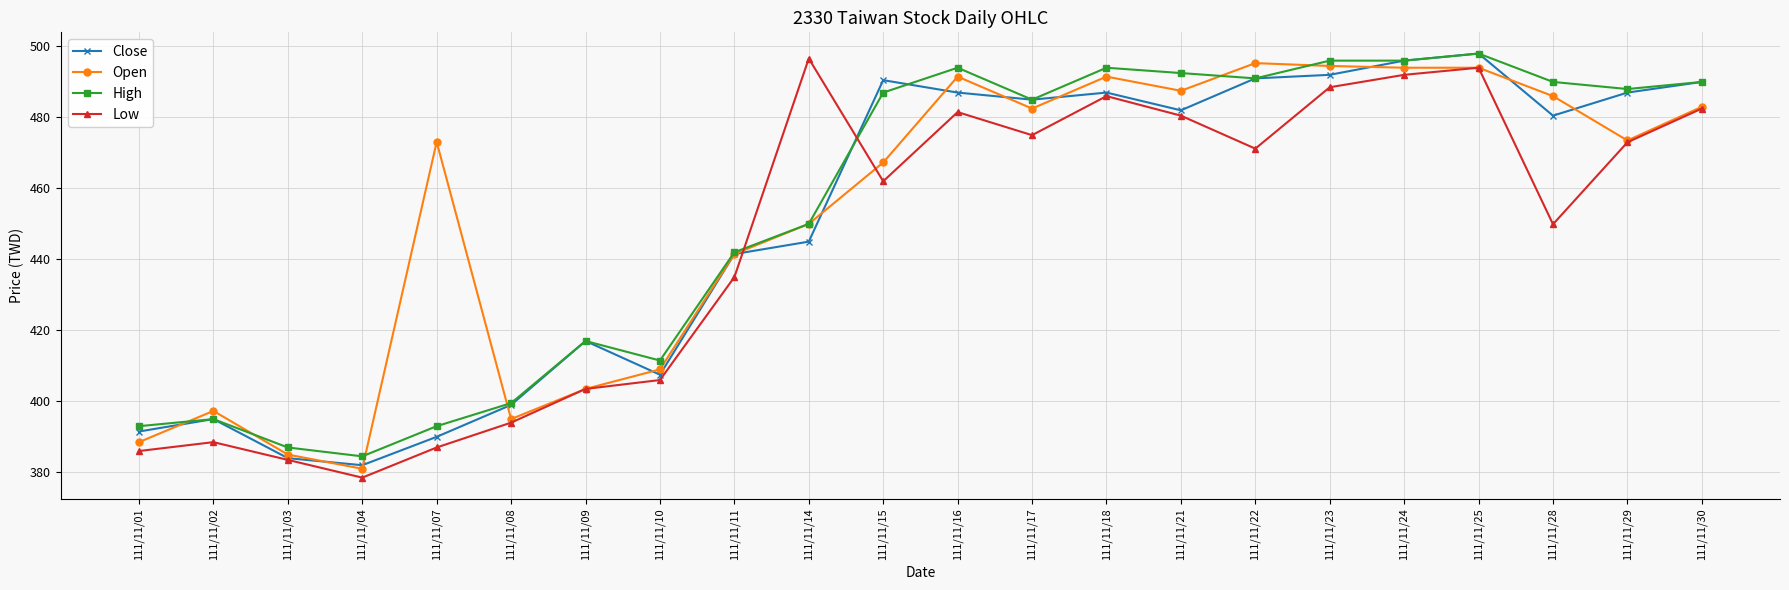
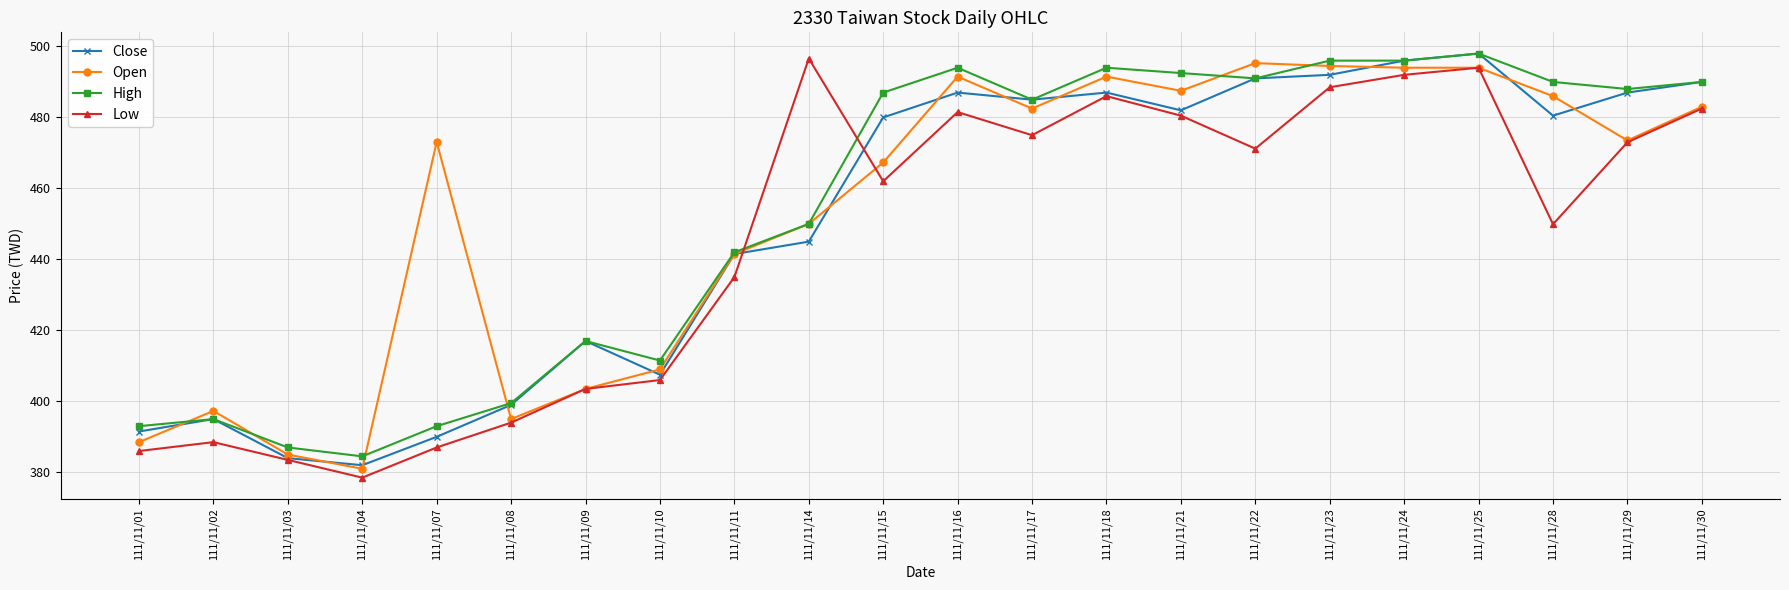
Close, 111/11/15: 491 -> 480
